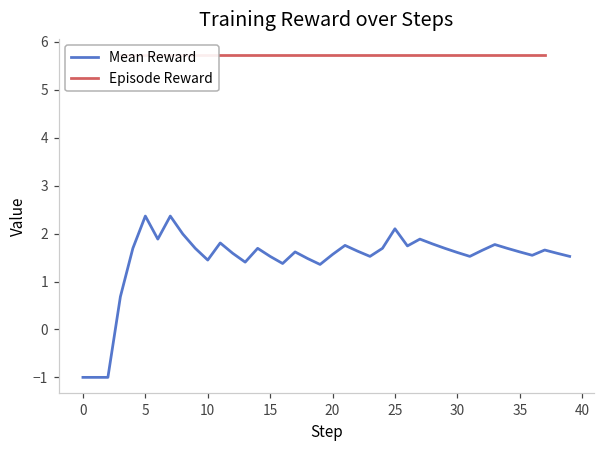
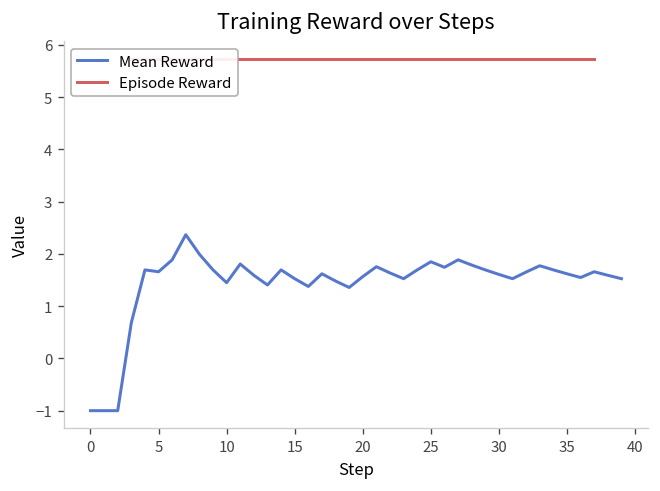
Mean Reward, 5: 2.4 -> 1.7
Mean Reward, 25: 2.1 -> 1.8
